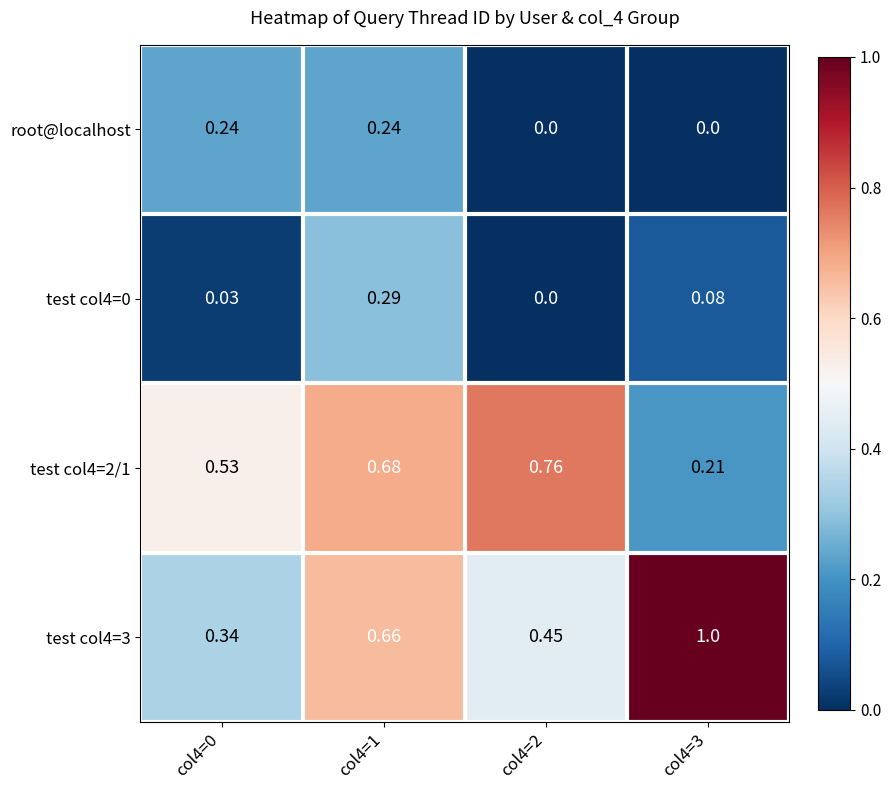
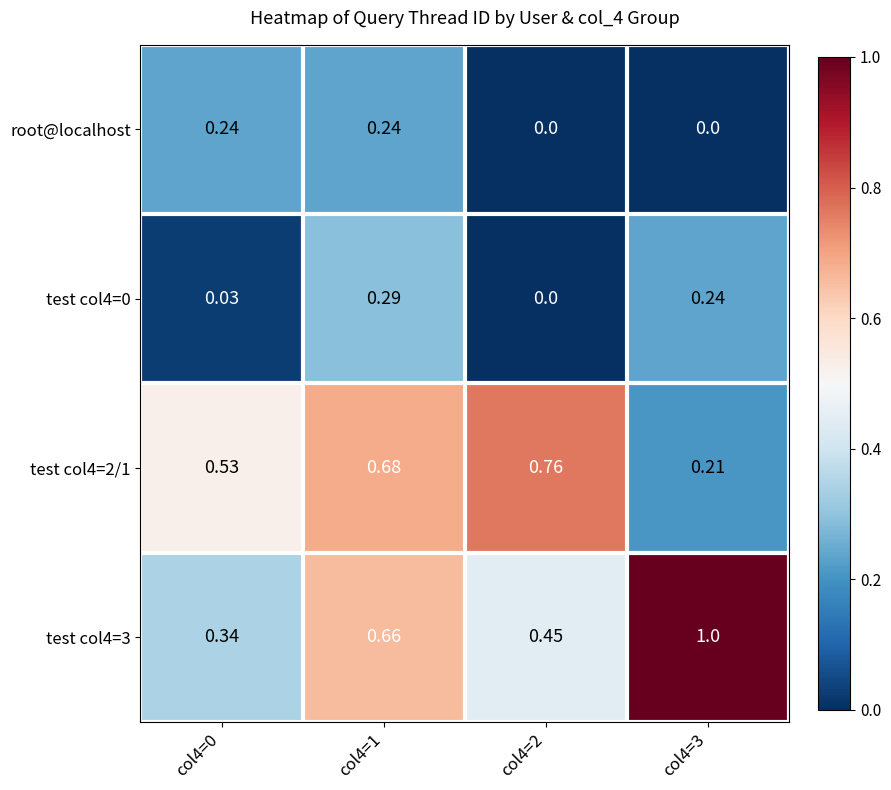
test col4=0, col4=3: 0.08 -> 0.24
